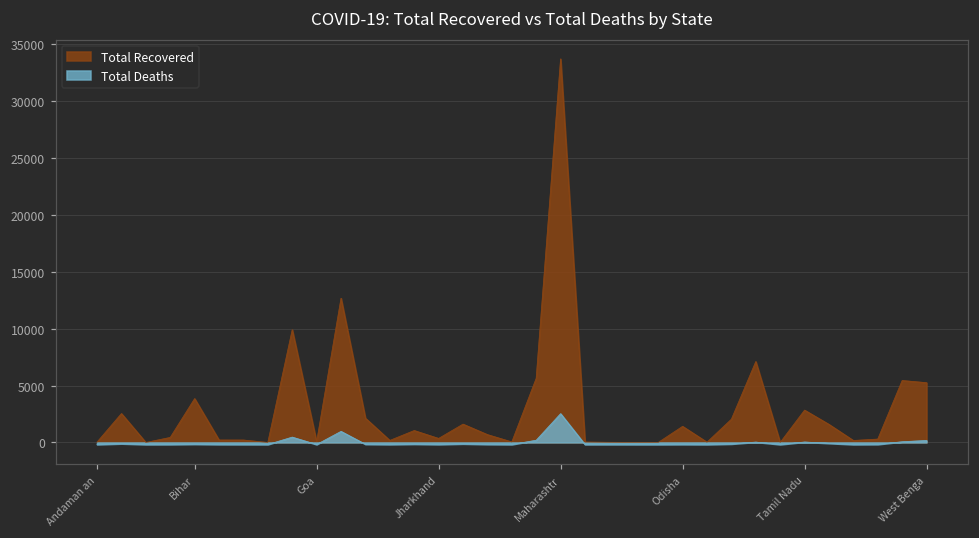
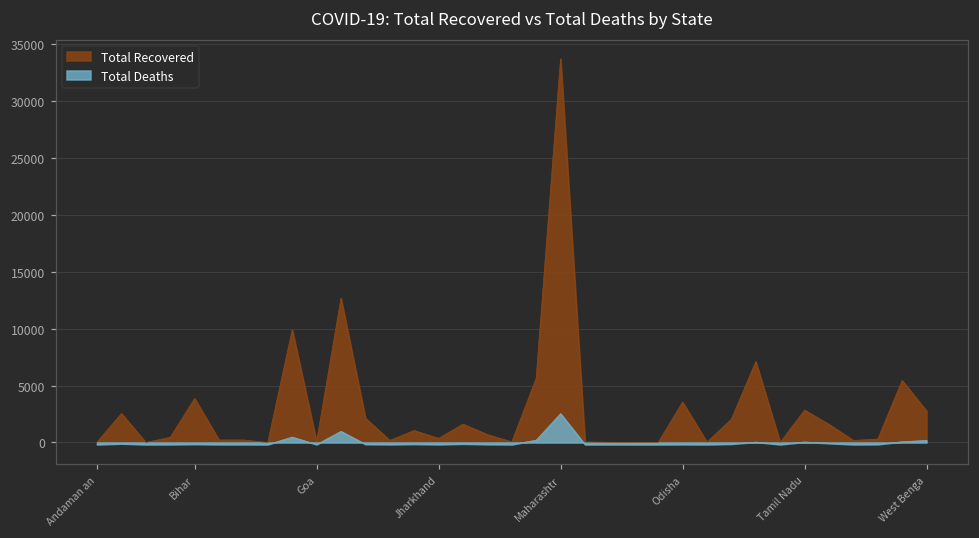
Total Recovered, Odisha: 1400 -> 3500
Total Recovered, West Benga: 5200 -> 2800
